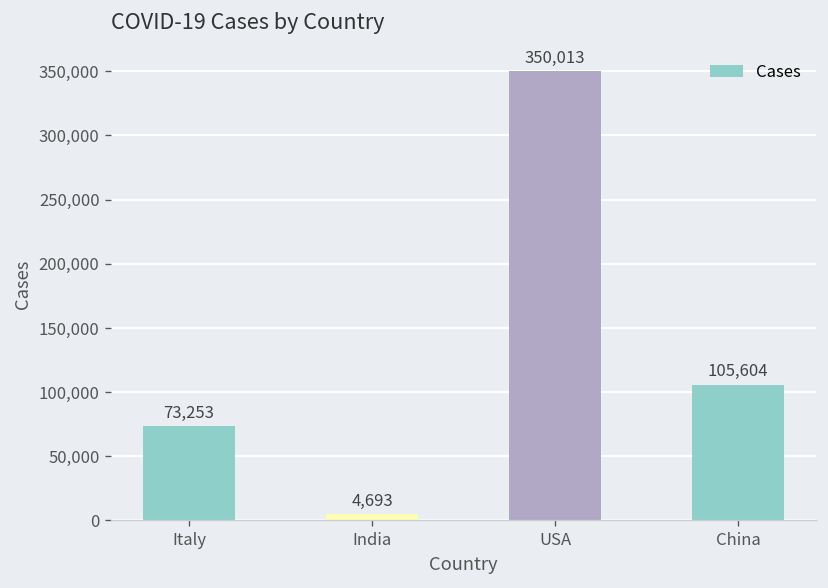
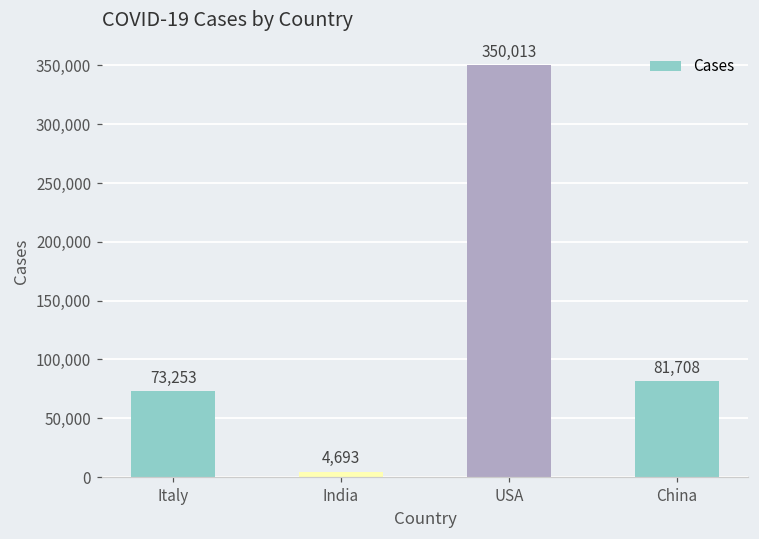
China: 105,604 -> 81,708
